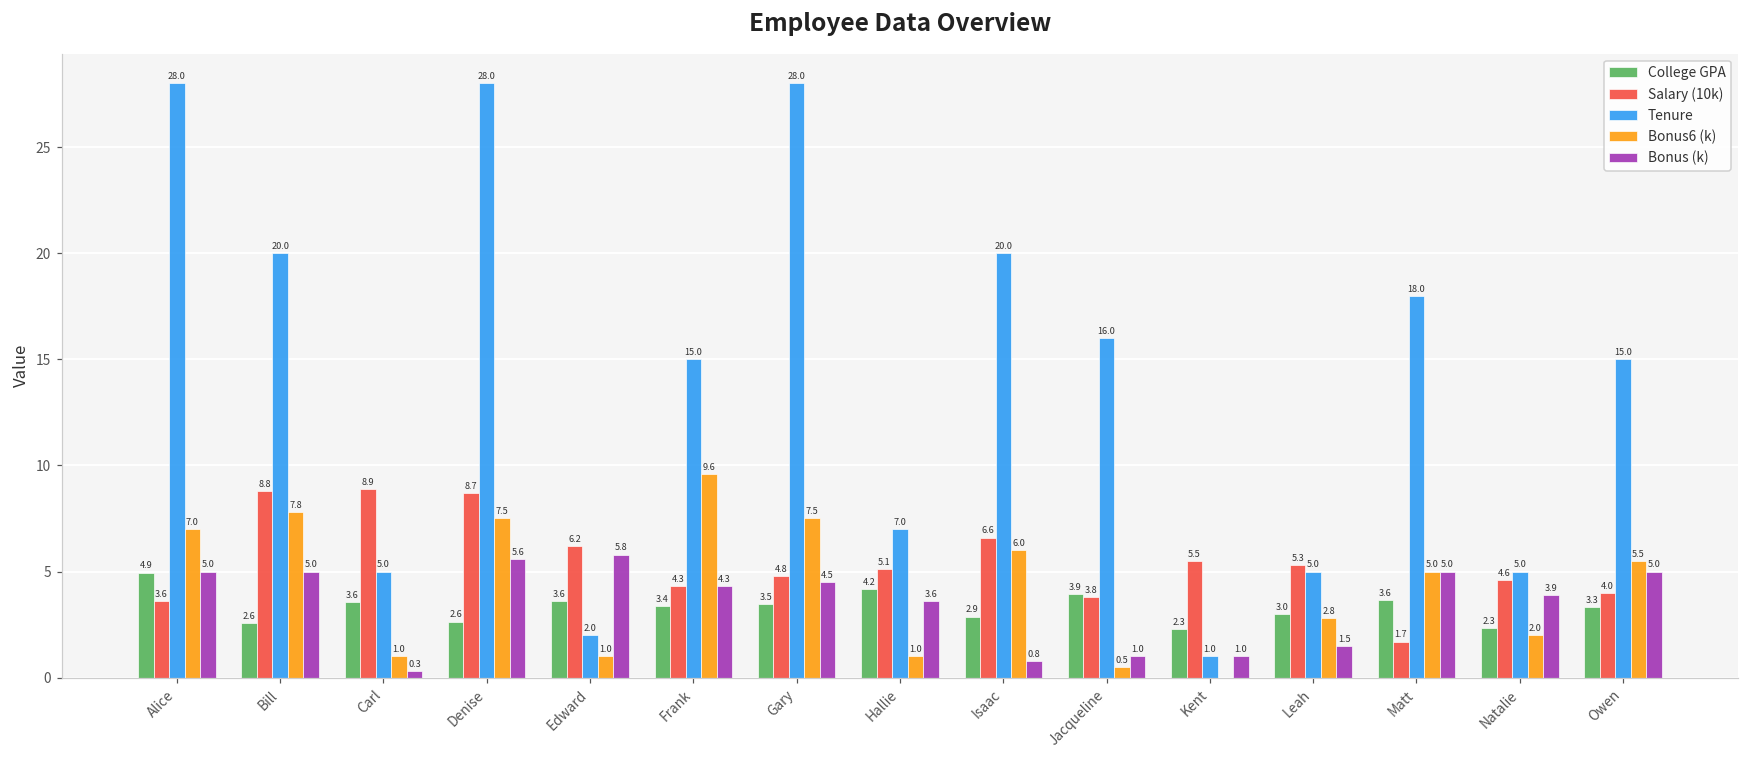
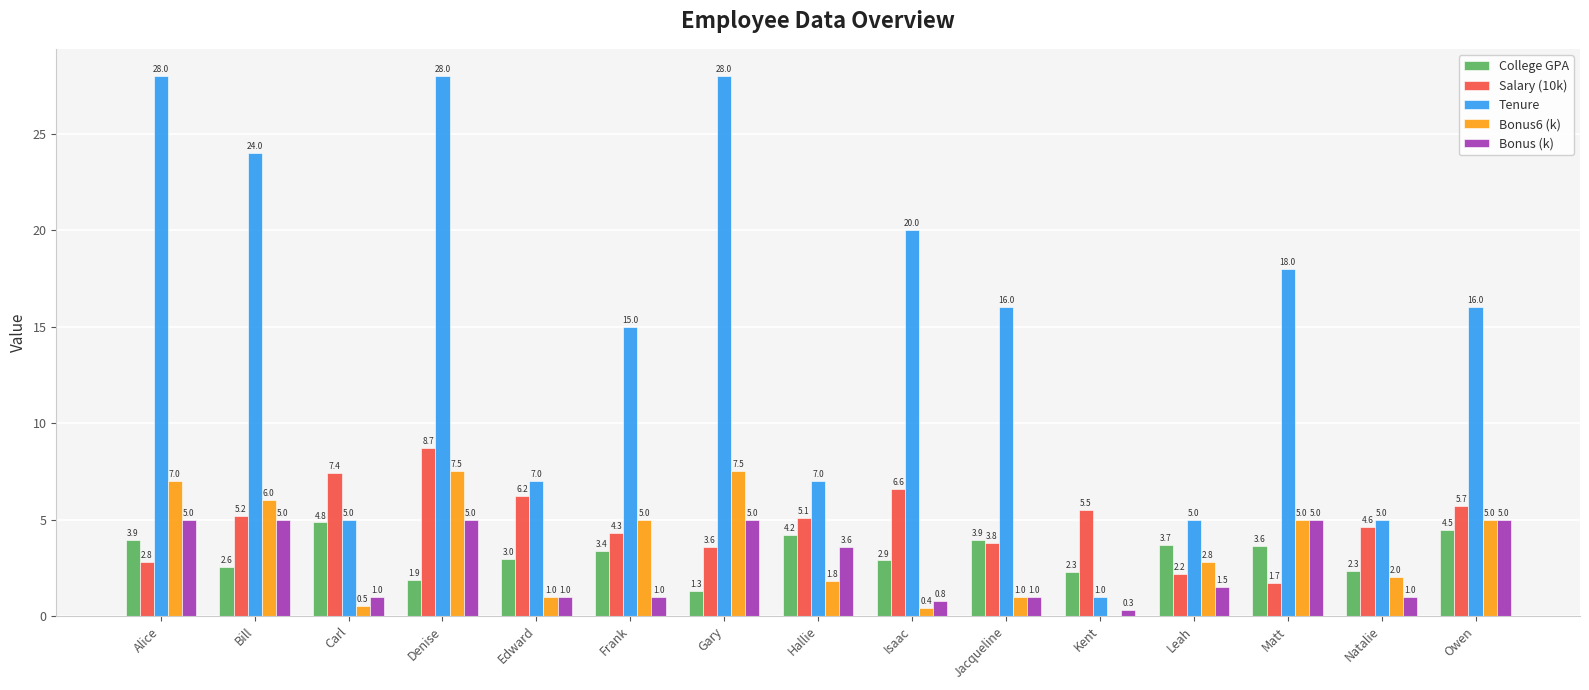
College GPA, Alice: 4.9 -> 3.9
Salary (10k), Alice: 3.6 -> 2.8
Salary (10k), Bill: 8.8 -> 5.2
Tenure, Bill: 20.0 -> 24.0
Bonus6 (k), Bill: 7.8 -> 6.0
College GPA, Carl: 3.6 -> 4.8
Salary (10k), Carl: 8.9 -> 7.4
Bonus6 (k), Carl: 1.0 -> 0.5
Bonus (k), Carl: 0.3 -> 1.0
College GPA, Denise: 2.6 -> 1.9
Bonus (k), Denise: 5.6 -> 5.0
College GPA, Edward: 3.6 -> 3.0
Tenure, Edward: 2.0 -> 7.0
Bonus (k), Edward: 5.8 -> 1.0
Bonus6 (k), Frank: 9.6 -> 5.0
Bonus (k), Frank: 4.3 -> 1.0
College GPA, Gary: 3.5 -> 1.3
Salary (10k), Gary: 4.8 -> 3.6
Bonus (k), Gary: 4.5 -> 5.0
Bonus6 (k), Hallie: 1.0 -> 1.8
Bonus6 (k), Isaac: 6.0 -> 0.4
Bonus6 (k), Jacqueline: 0.5 -> 1.0
Bonus (k), Kent: 1.0 -> 0.3
College GPA, Leah: 3.0 -> 3.7
Salary (10k), Leah: 5.3 -> 2.2
Bonus (k), Natalie: 3.9 -> 1.0
College GPA, Owen: 3.3 -> 4.5
Salary (10k), Owen: 4.0 -> 5.7
Tenure, Owen: 15.0 -> 16.0
Bonus6 (k), Owen: 5.5 -> 5.0
